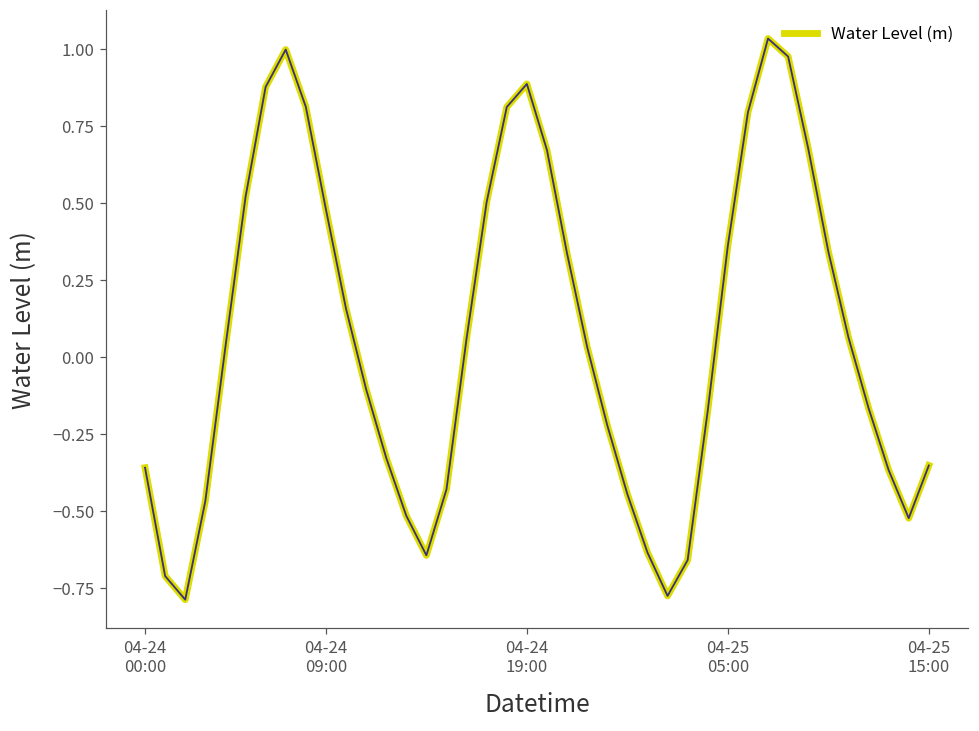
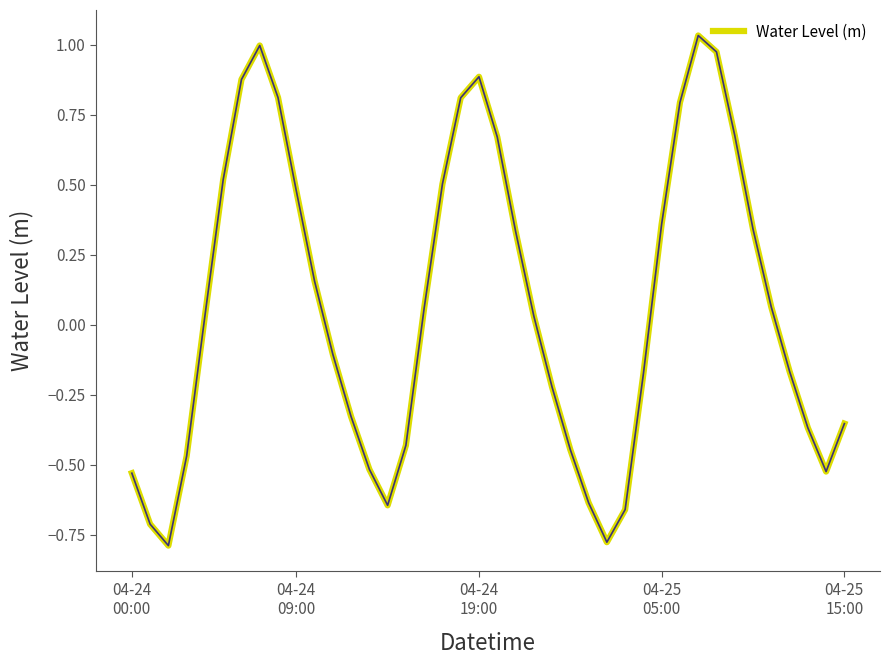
04-24 00:00: -0.36 -> -0.53
